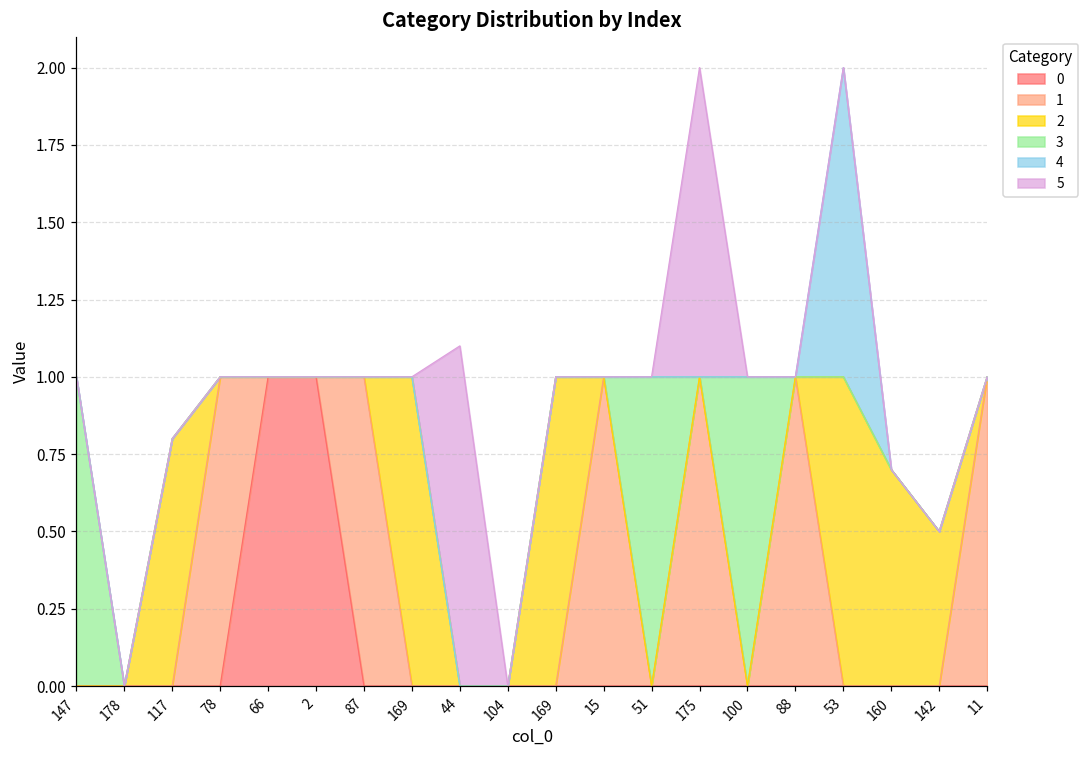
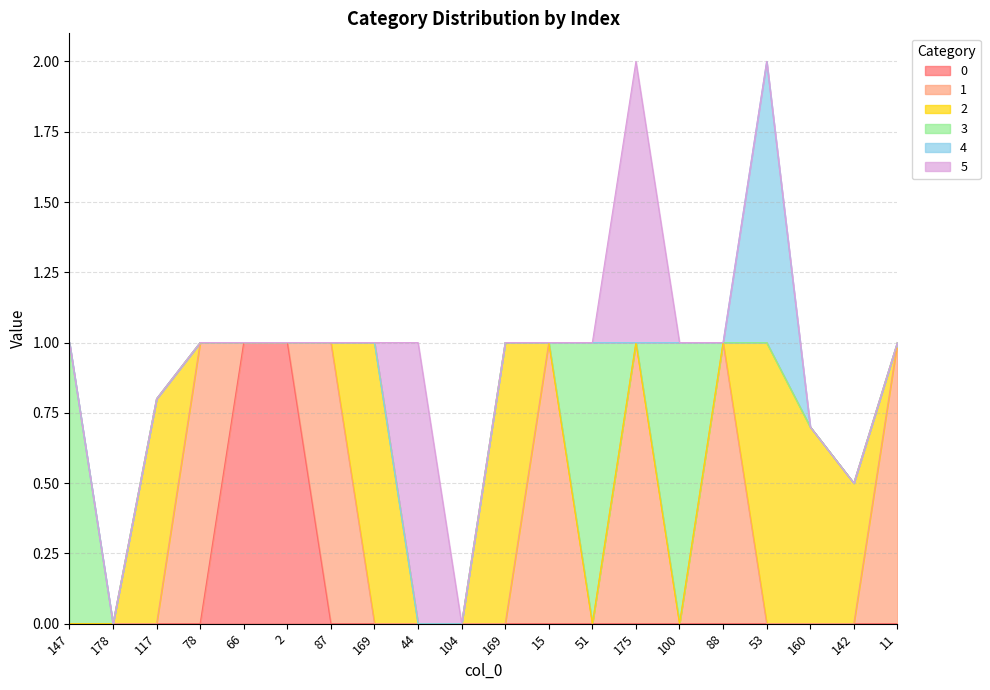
5, 44: 1.1 -> 1.0
